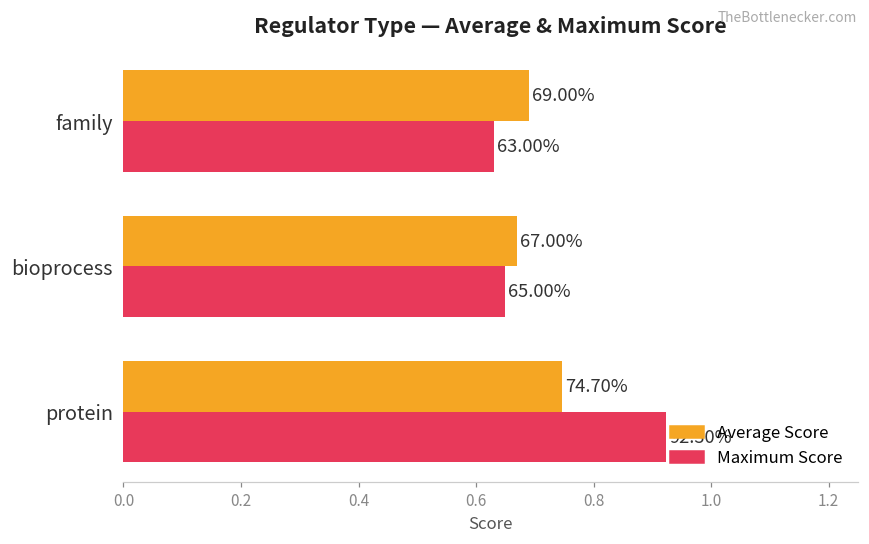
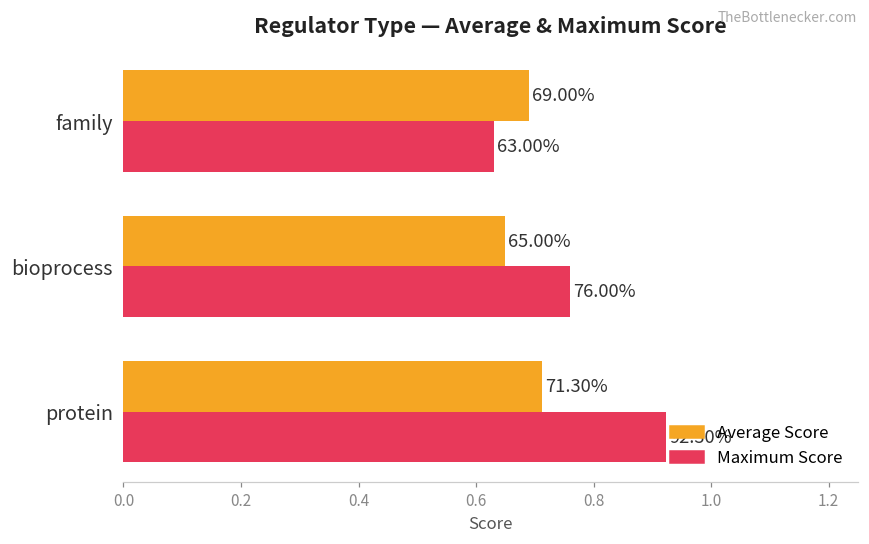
Average Score, bioprocess: 67.00% -> 65.00%
Maximum Score, bioprocess: 65.00% -> 76.00%
Average Score, protein: 74.70% -> 71.30%
